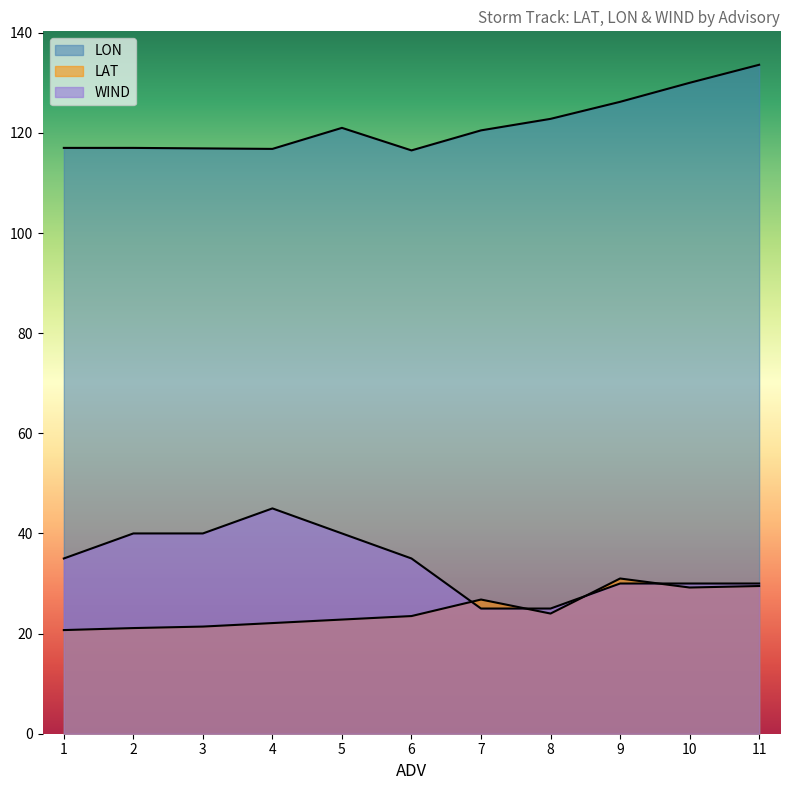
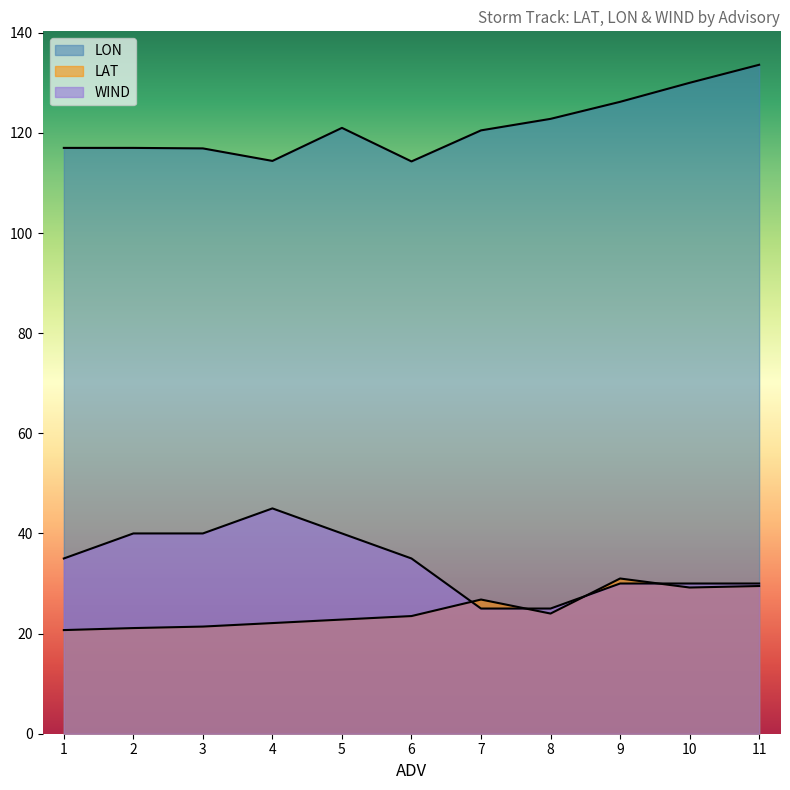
LON, 4: 117 -> 114
LON, 6: 117 -> 114
